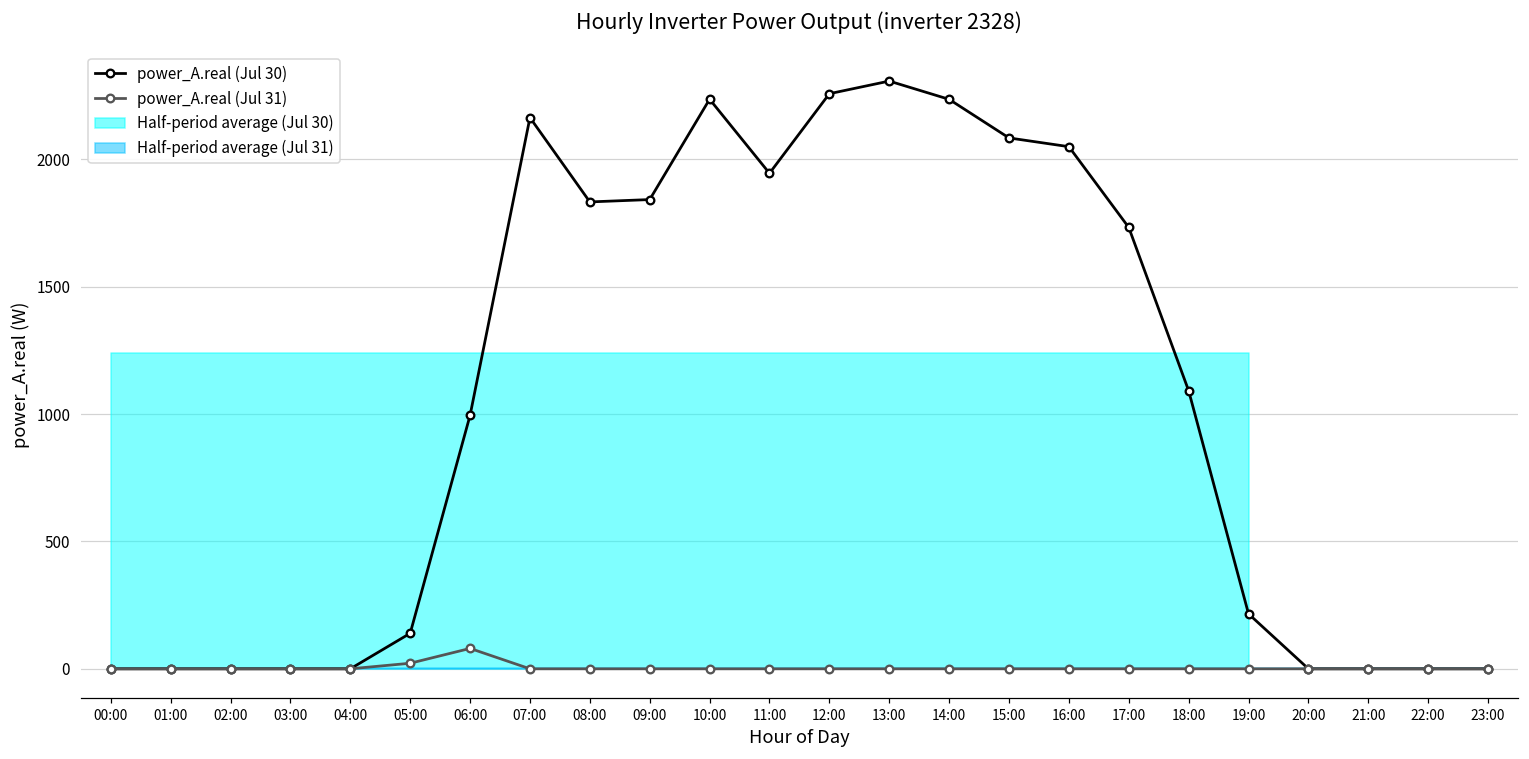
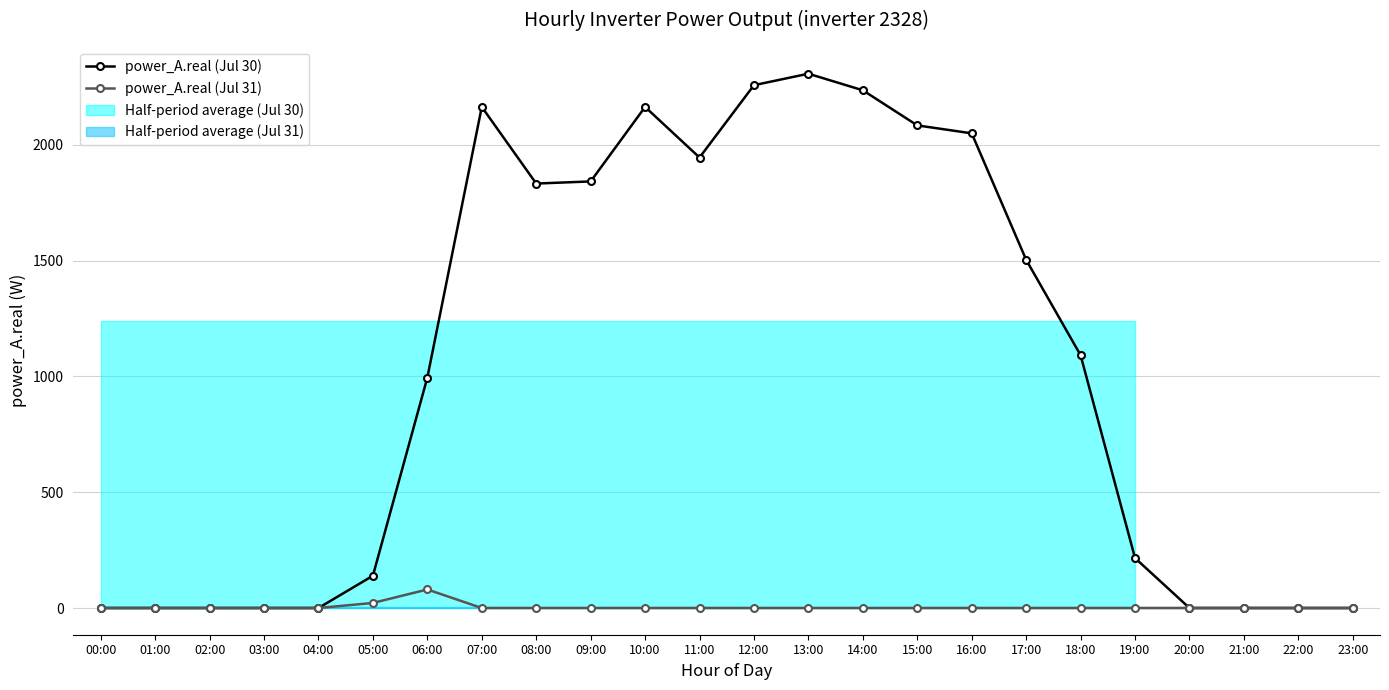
power_A.real (Jul 30), 10:00: 2240 -> 2160
power_A.real (Jul 30), 17:00: 1730 -> 1500
